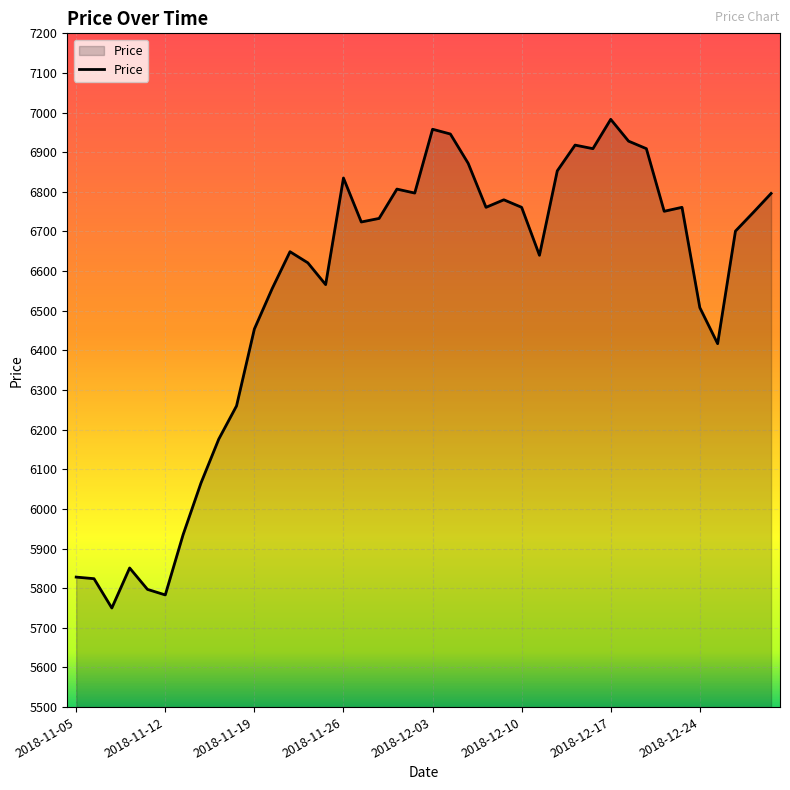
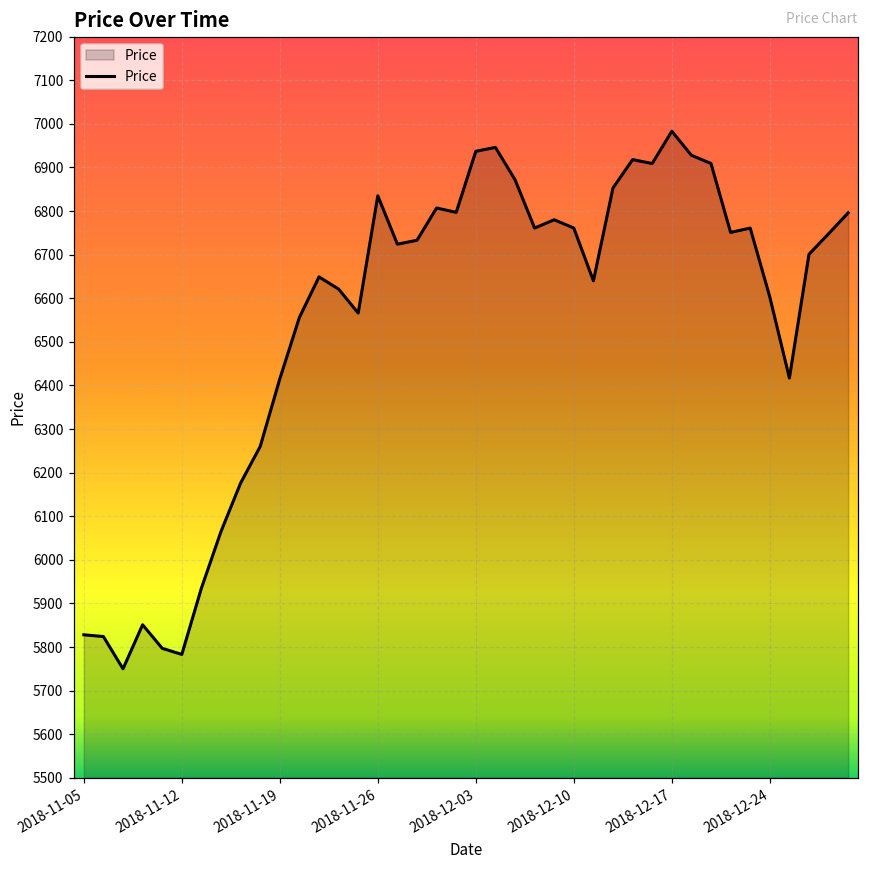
2018-11-19: 6450 -> 6420
2018-12-03: 6960 -> 6940
2018-12-24: 6510 -> 6600
